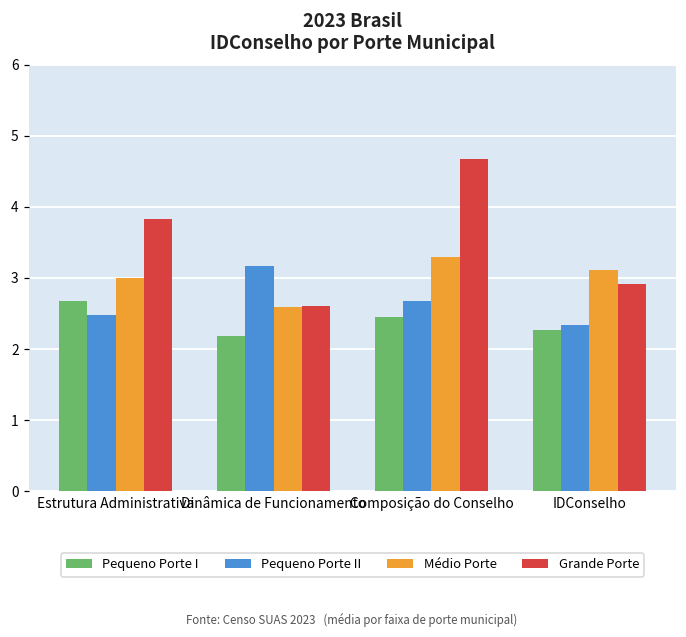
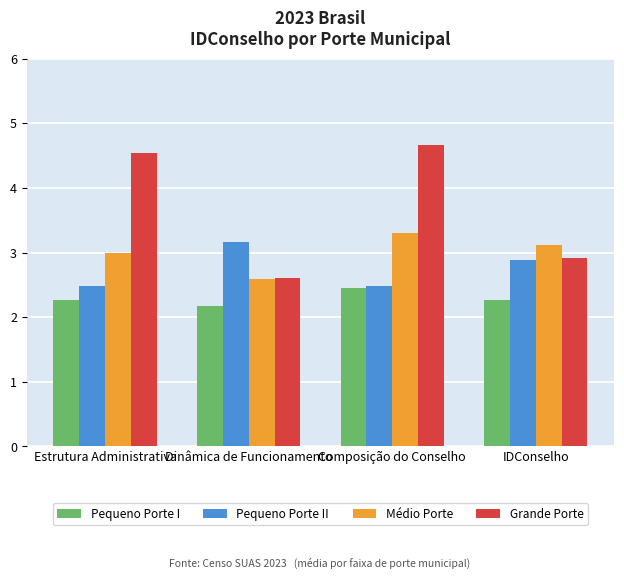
Pequeno Porte I, Estrutura Administrativa: 2.7 -> 2.3
Grande Porte, Estrutura Administrativa: 3.8 -> 4.5
Pequeno Porte II, Composição do Conselho: 2.7 -> 2.5
Pequeno Porte II, IDConselho: 2.3 -> 2.9
